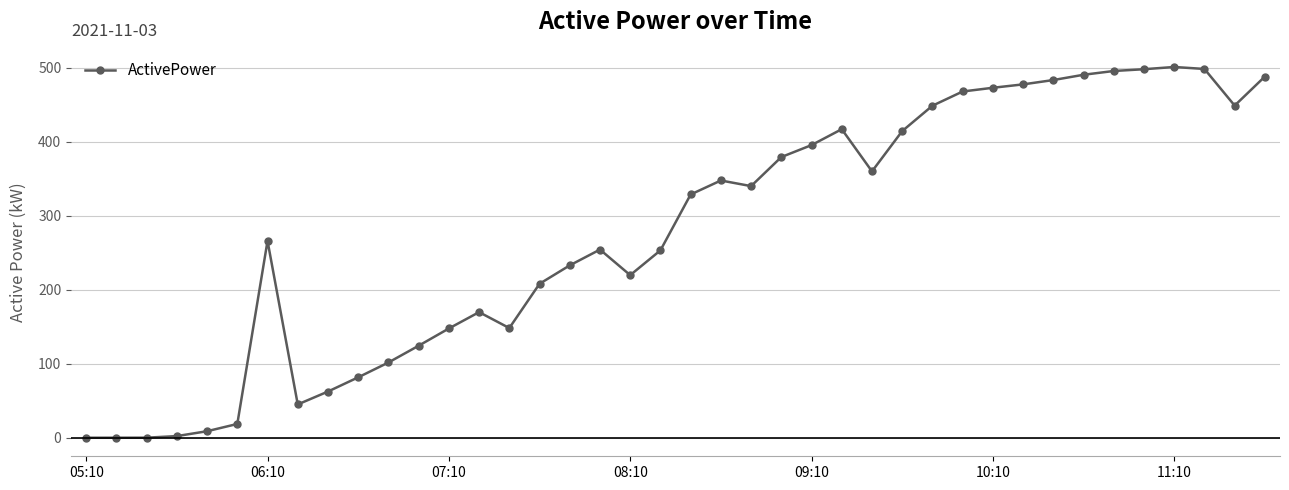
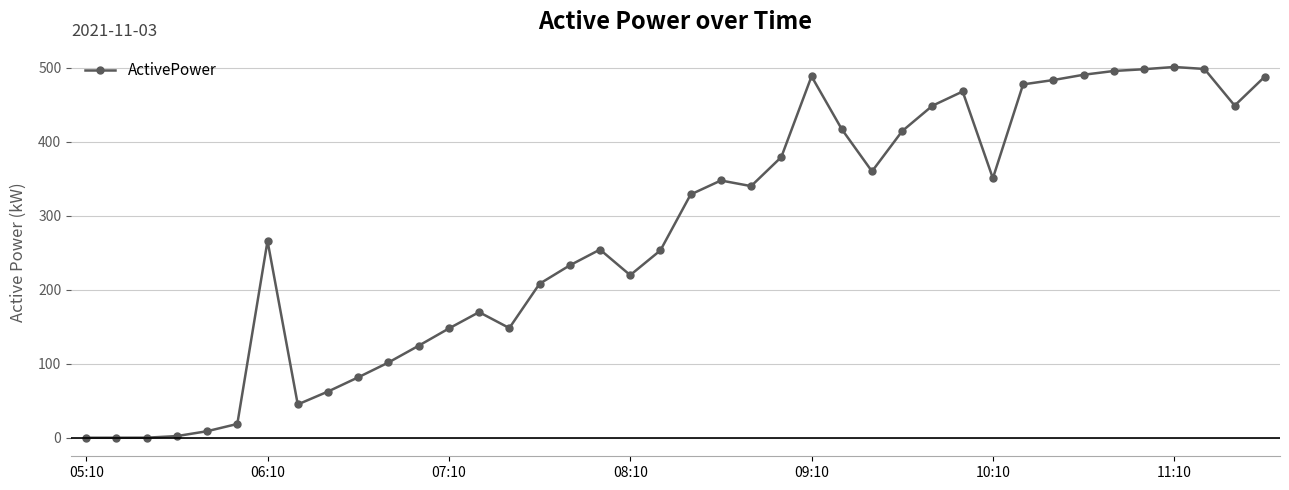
09:10: 400 -> 490
10:10: 470 -> 350
